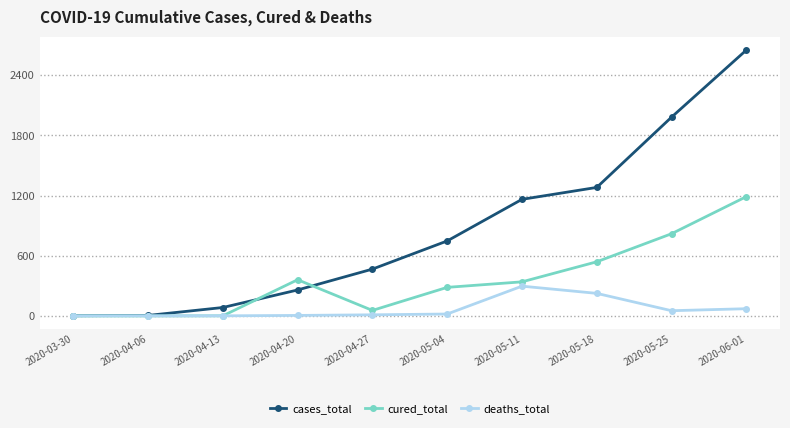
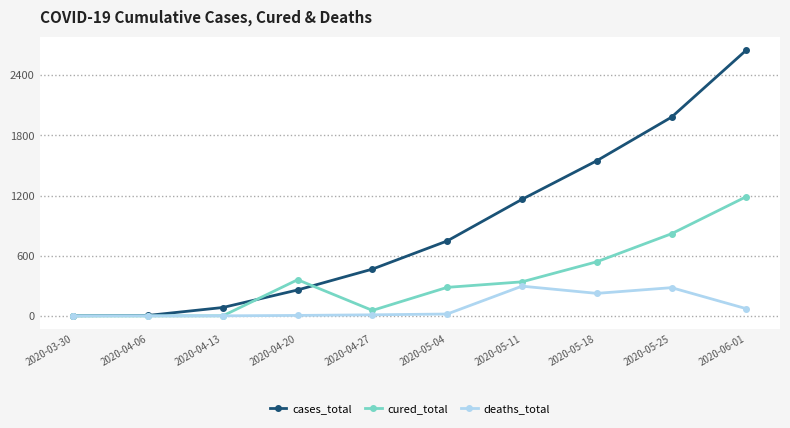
cases_total, 2020-05-18: 1280 -> 1550
deaths_total, 2020-05-25: 50 -> 280
